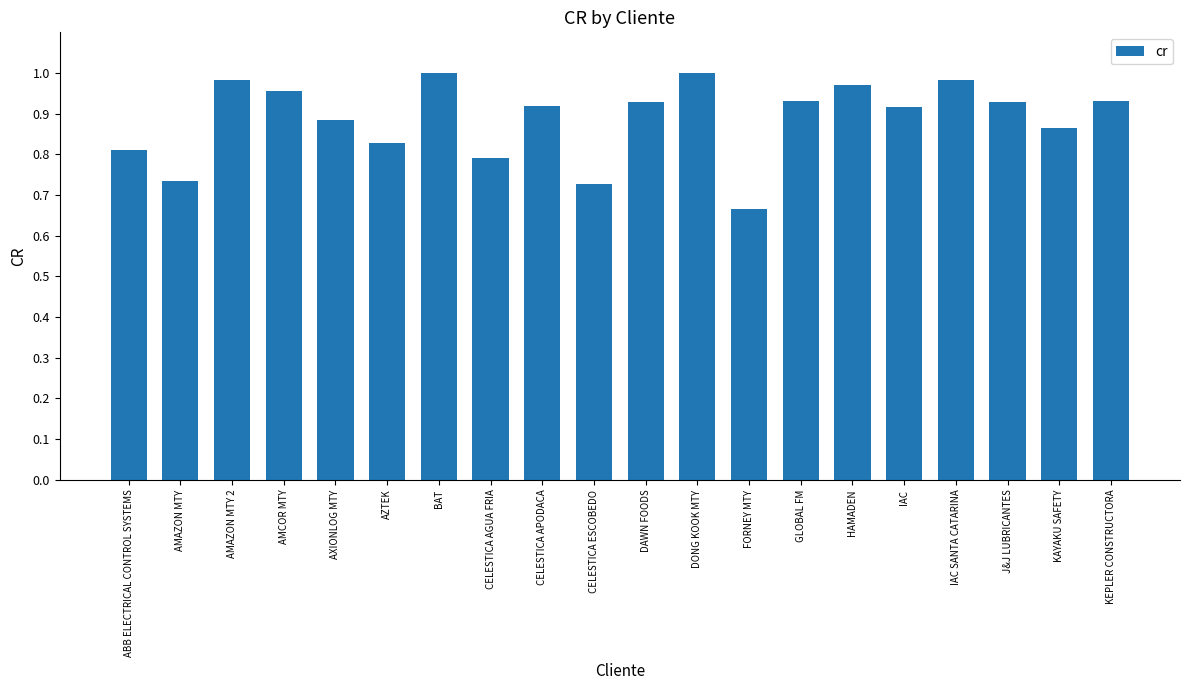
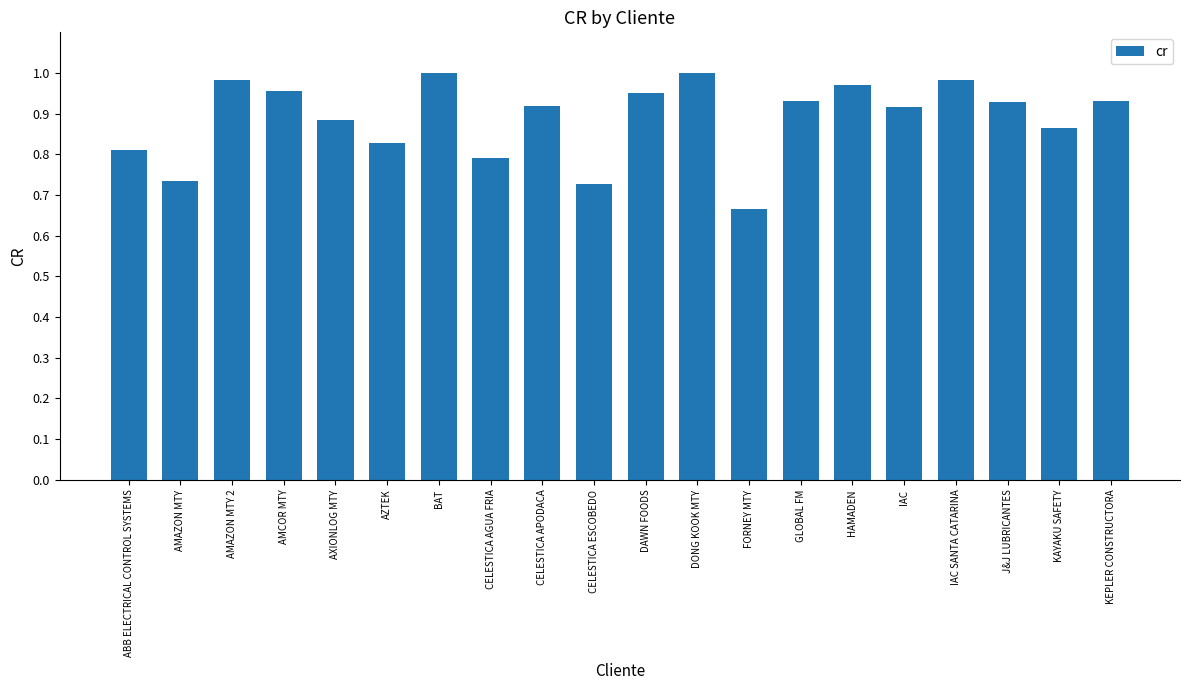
DAWN FOODS: 0.93 -> 0.95
